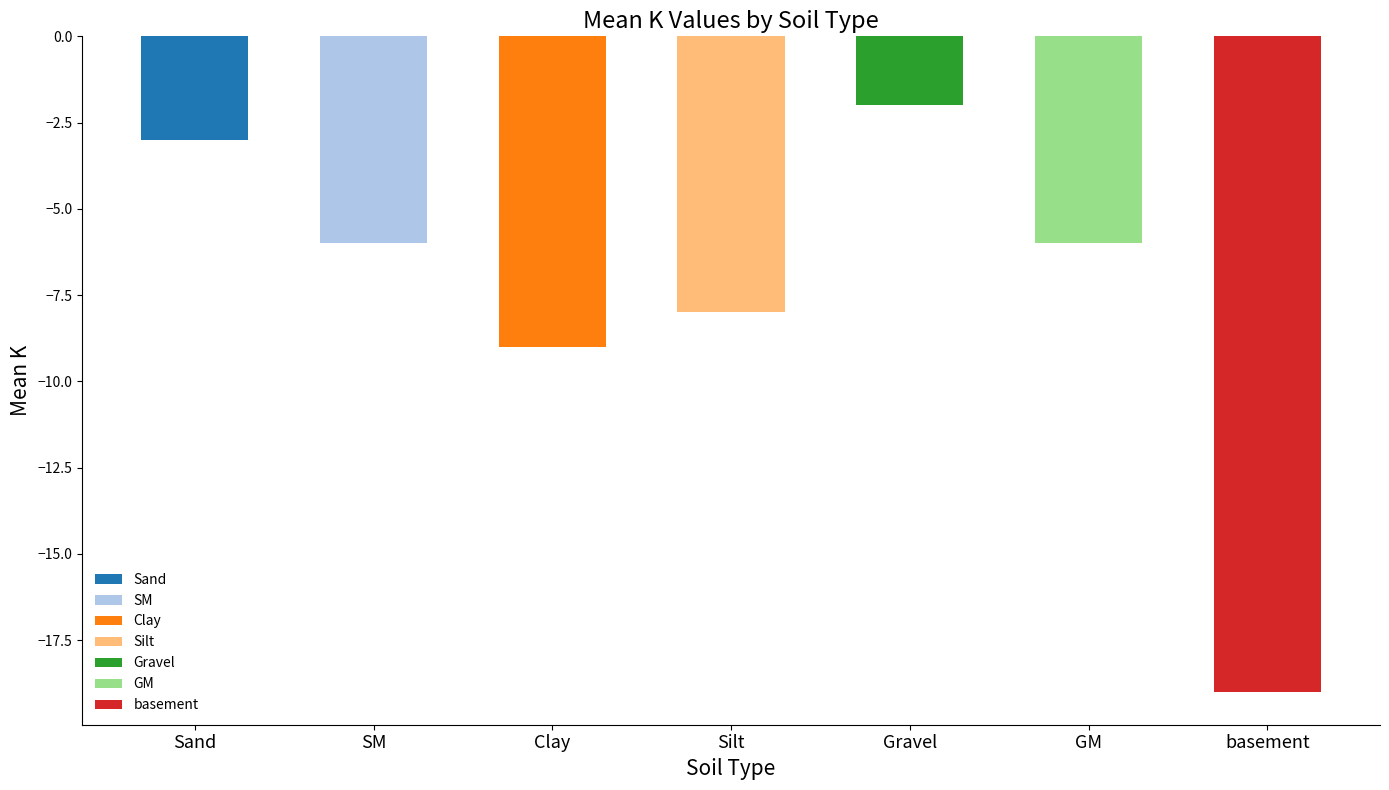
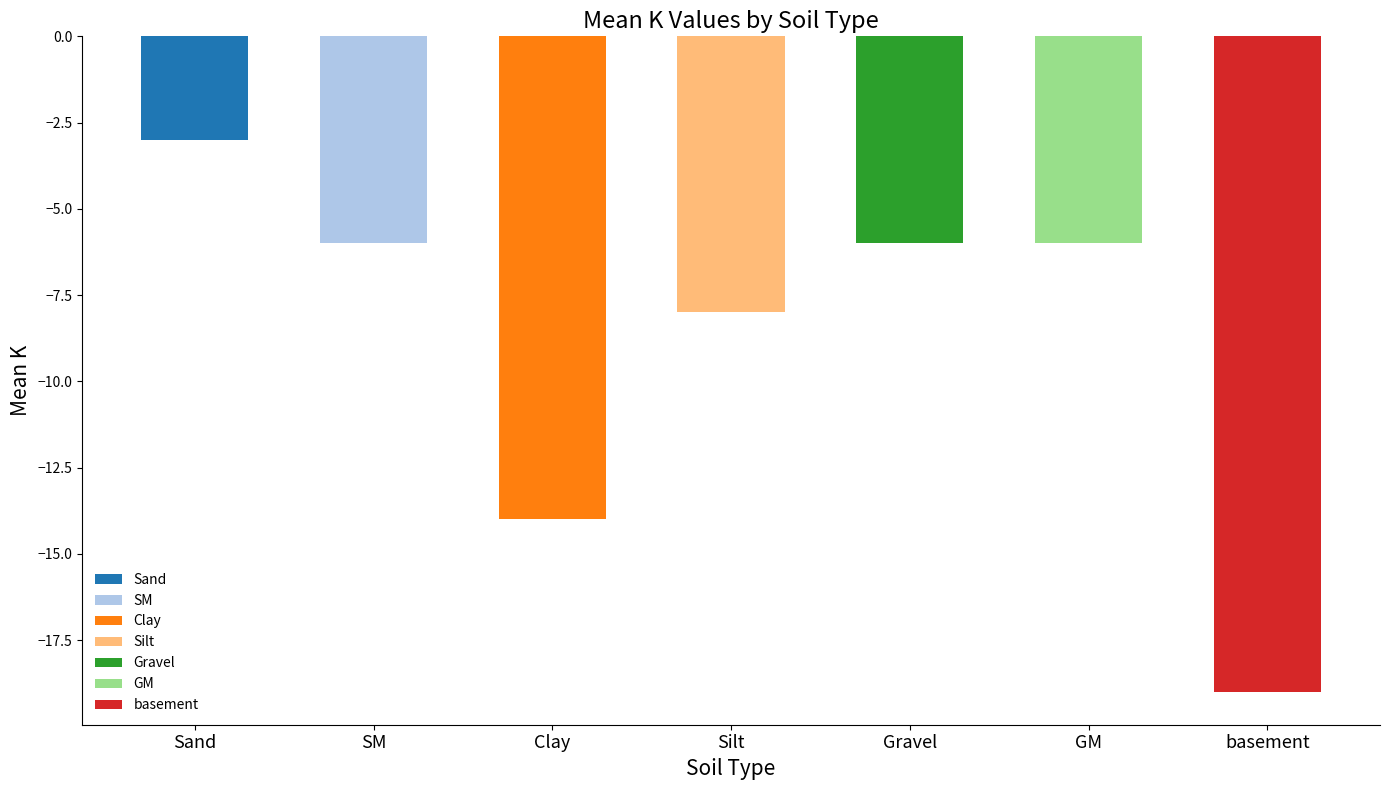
Clay: -9 -> -14
Gravel: -2 -> -6
